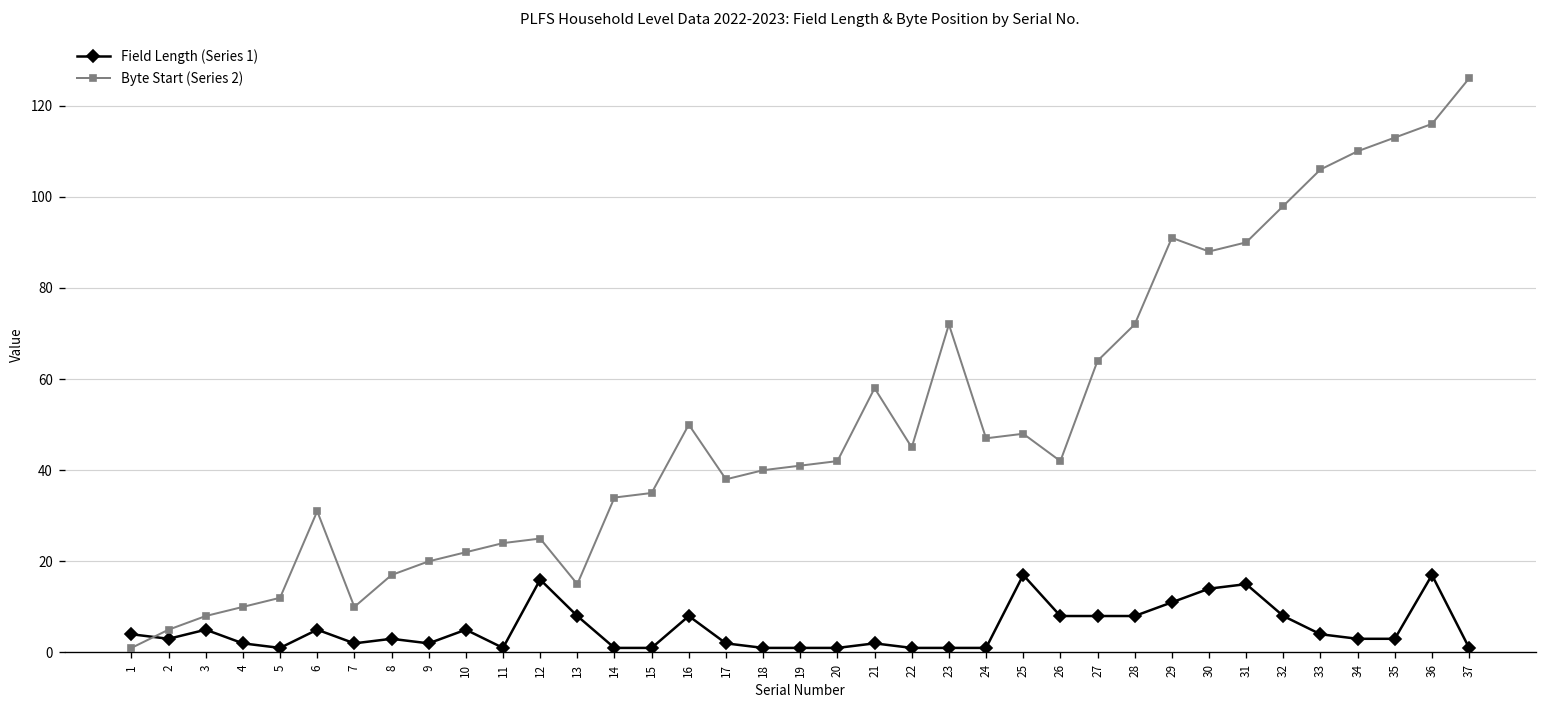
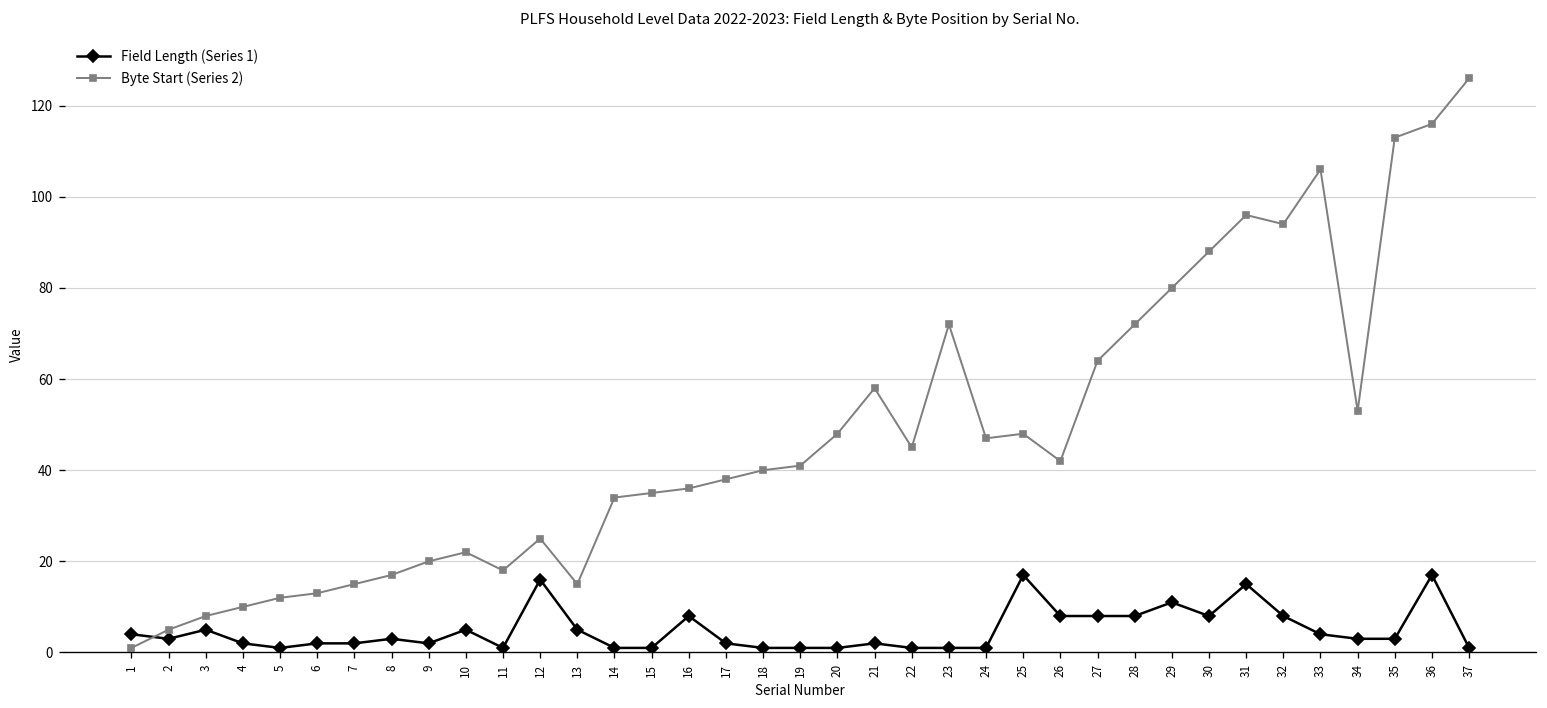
Field Length (Series 1), 6: 5 -> 2
Byte Start (Series 2), 6: 31 -> 13
Byte Start (Series 2), 7: 10 -> 15
Byte Start (Series 2), 11: 24 -> 18
Field Length (Series 1), 13: 8 -> 5
Byte Start (Series 2), 16: 50 -> 36
Byte Start (Series 2), 20: 42 -> 48
Byte Start (Series 2), 29: 91 -> 80
Field Length (Series 1), 30: 14 -> 8
Byte Start (Series 2), 31: 90 -> 96
Byte Start (Series 2), 32: 98 -> 94
Byte Start (Series 2), 34: 110 -> 53
